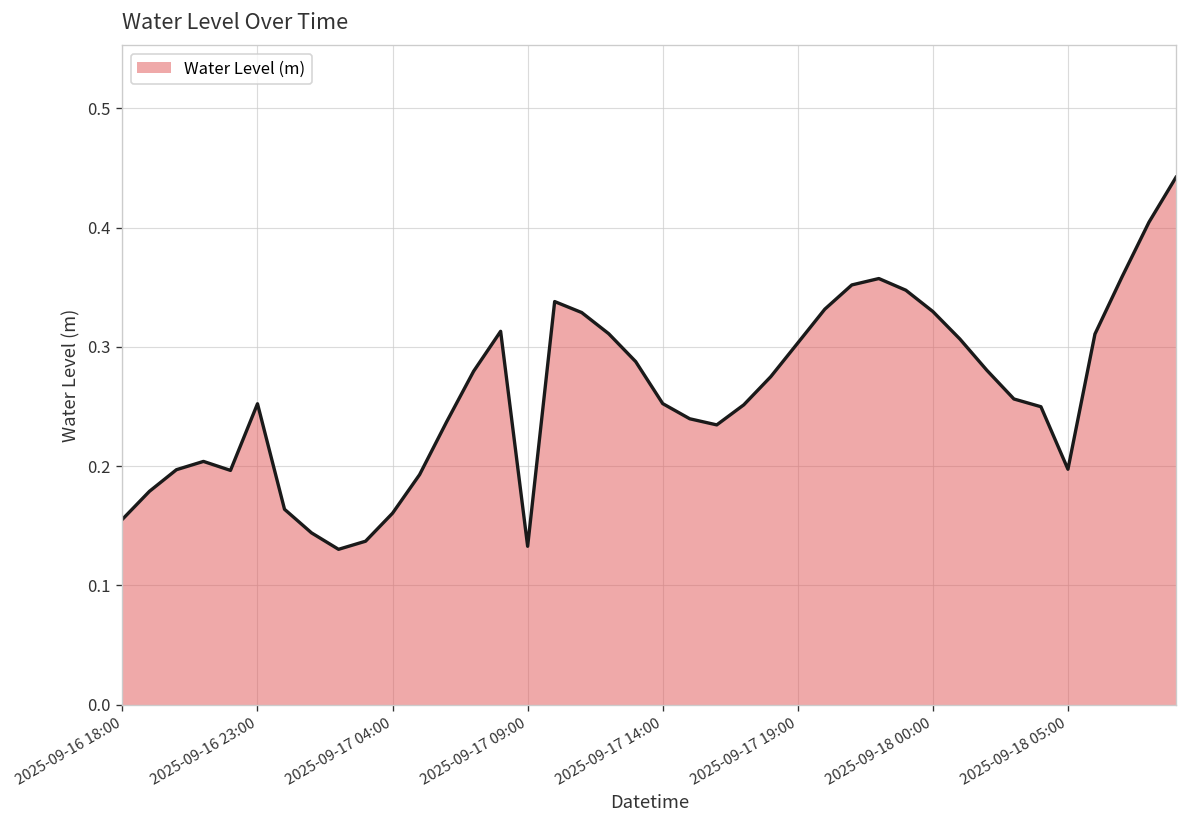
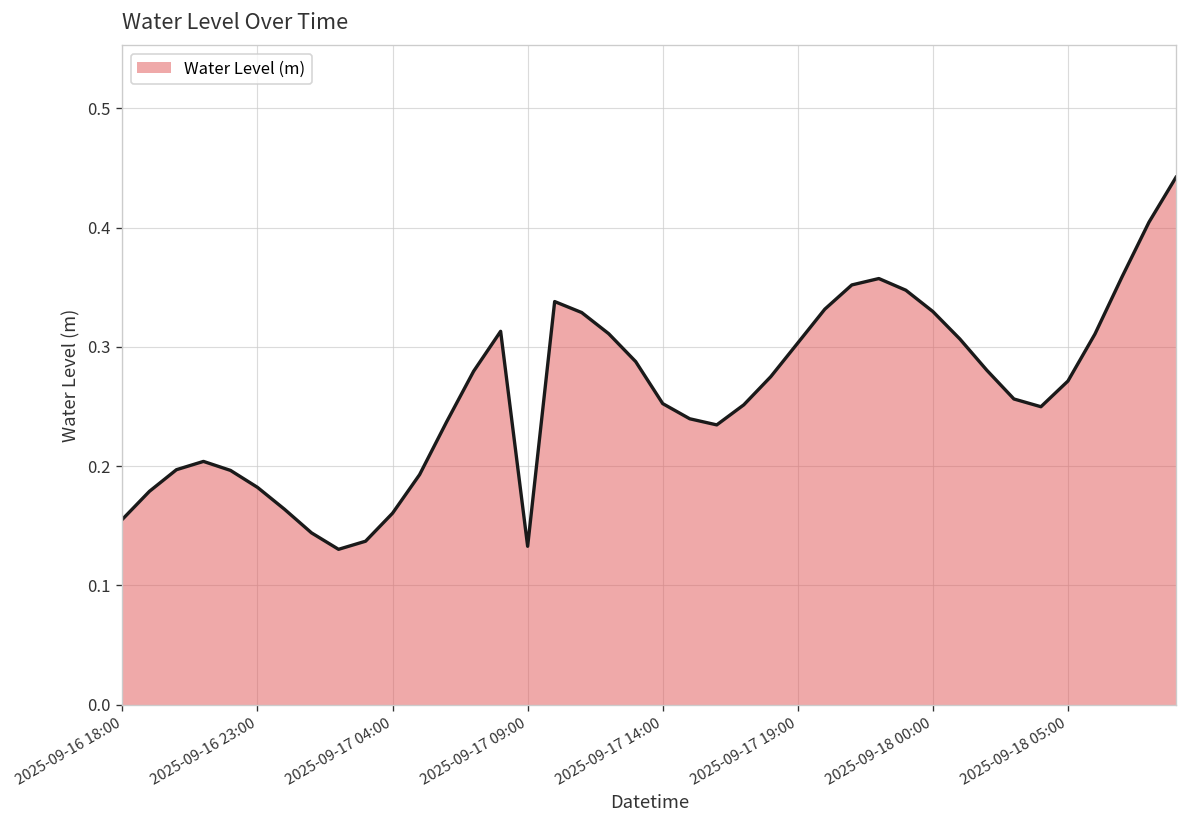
2025-09-16 23:00: 0.25 -> 0.18
2025-09-18 05:00: 0.20 -> 0.27
